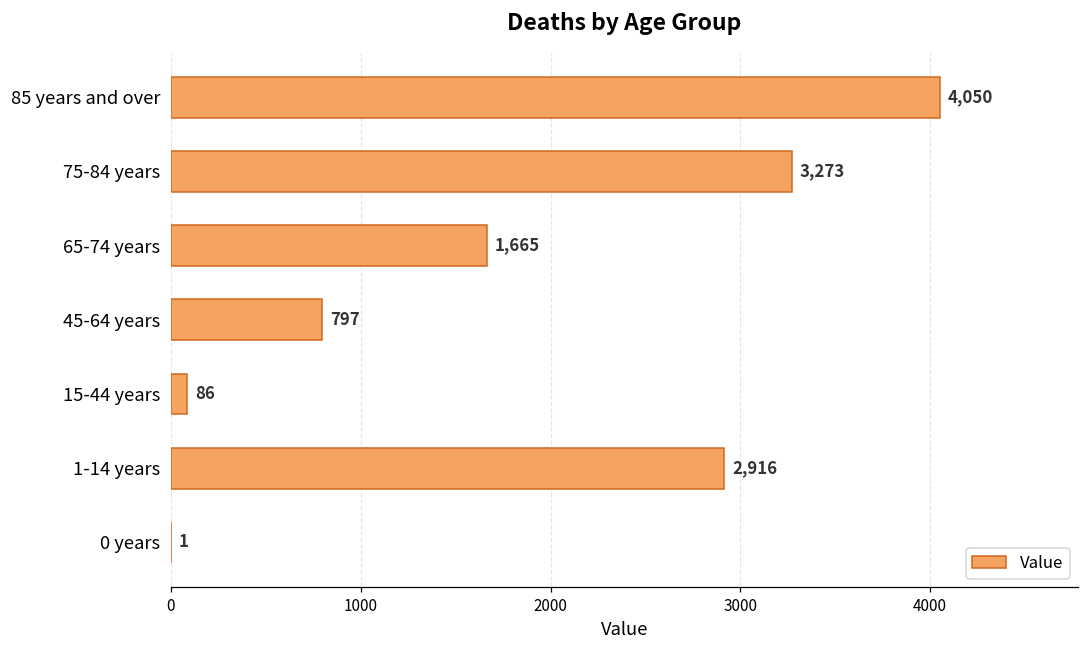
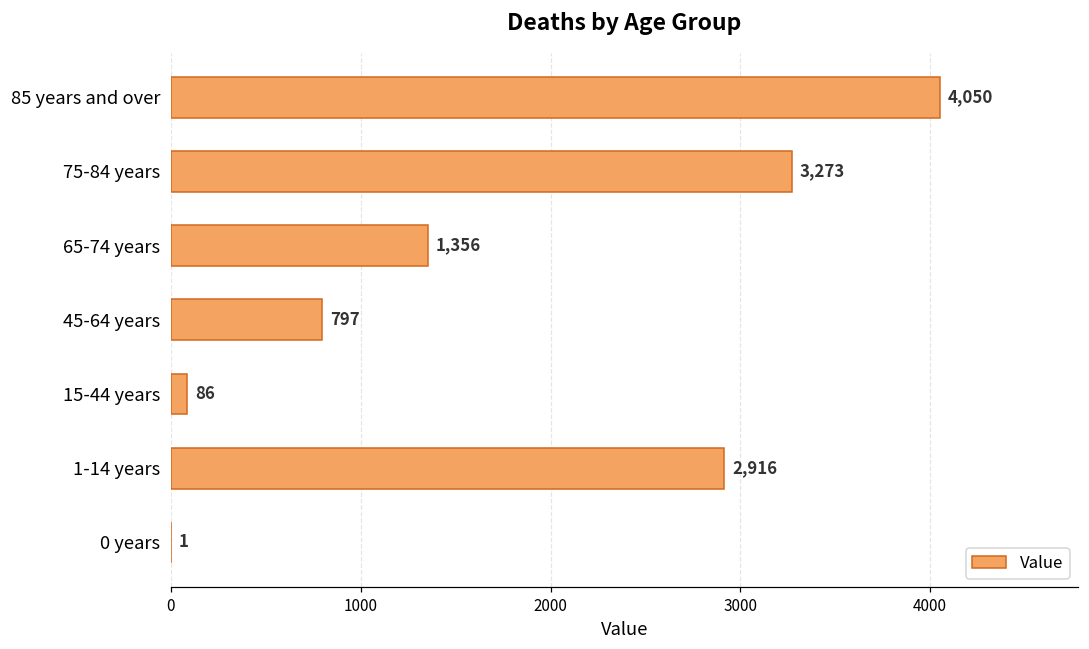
65-74 years: 1,665 -> 1,356
